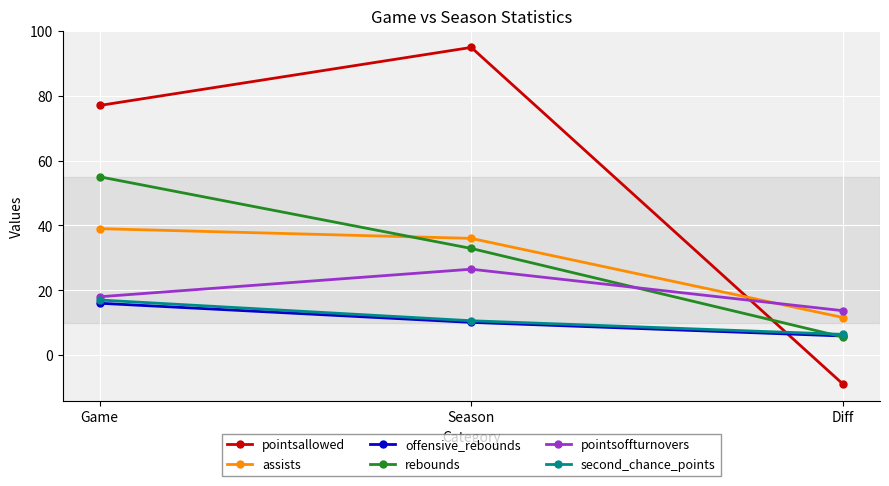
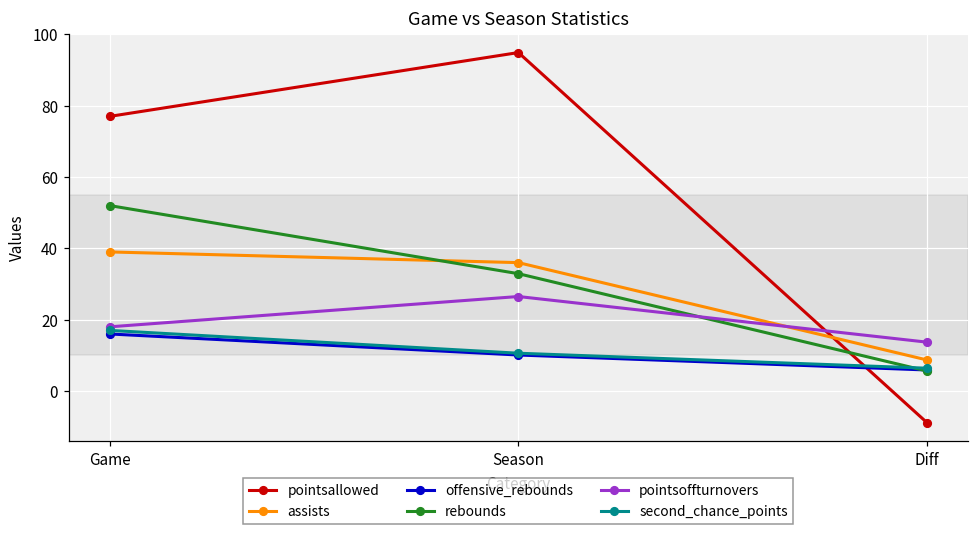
rebounds, Game: 55 -> 52
assists, Diff: 12 -> 9
